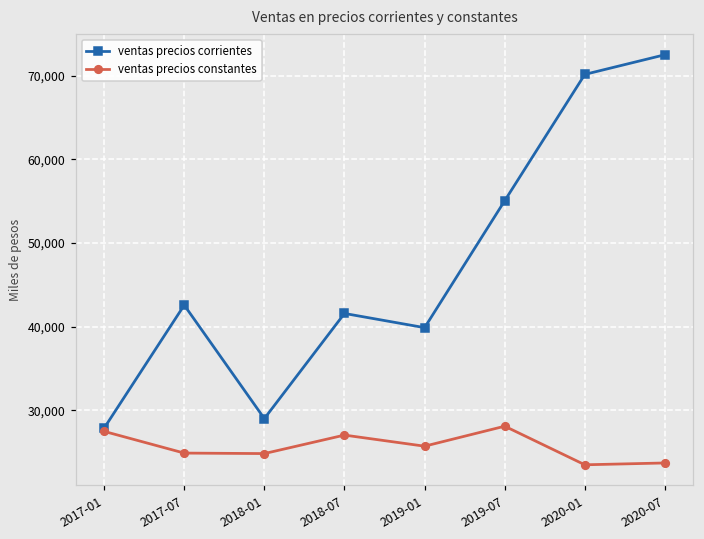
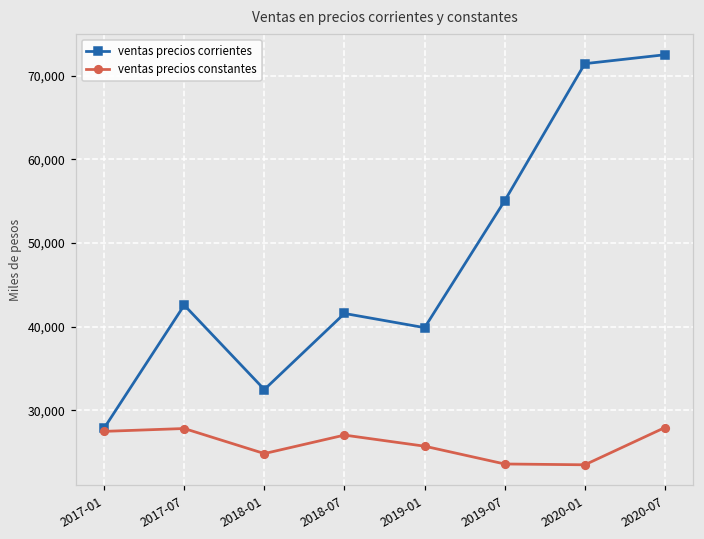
ventas precios constantes, 2017-07: 25,000 -> 28,000
ventas precios corrientes, 2018-01: 29,000 -> 32,000
ventas precios constantes, 2019-07: 28,000 -> 24,000
ventas precios corrientes, 2020-01: 70,000 -> 71,000
ventas precios constantes, 2020-07: 24,000 -> 28,000
